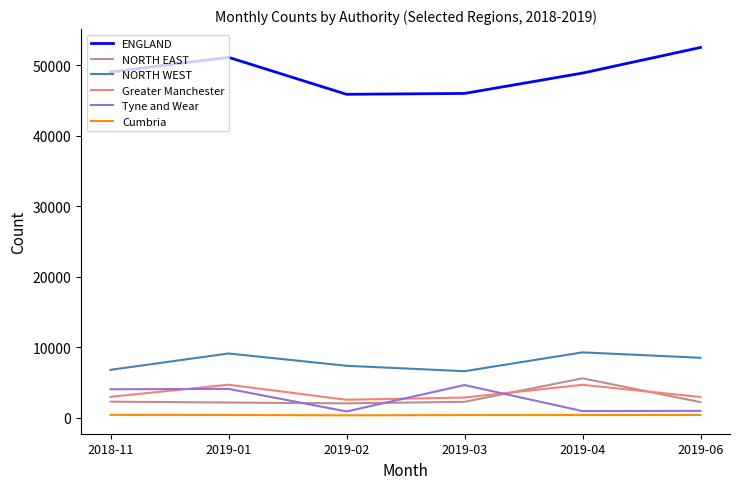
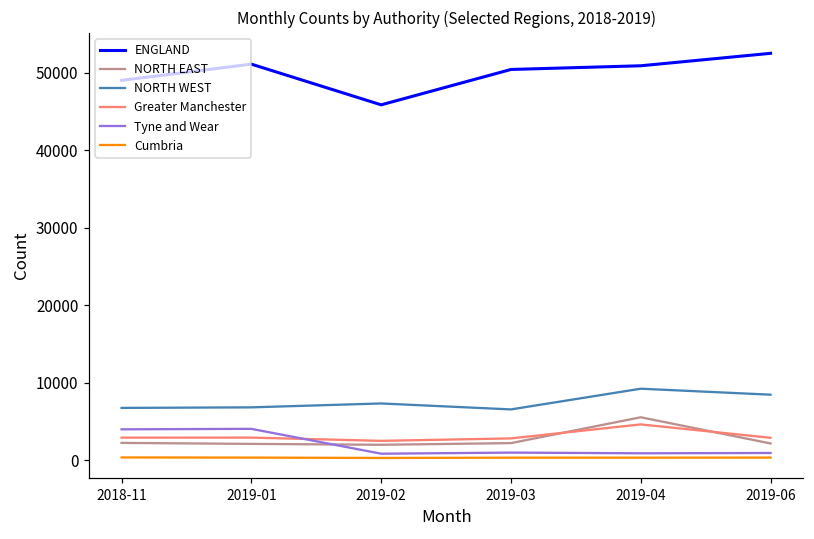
NORTH WEST, 2019-01: 9000 -> 7000
Greater Manchester, 2019-01: 5000 -> 3000
ENGLAND, 2019-03: 46000 -> 50000
Tyne and Wear, 2019-03: 5000 -> 1000
ENGLAND, 2019-04: 49000 -> 51000
